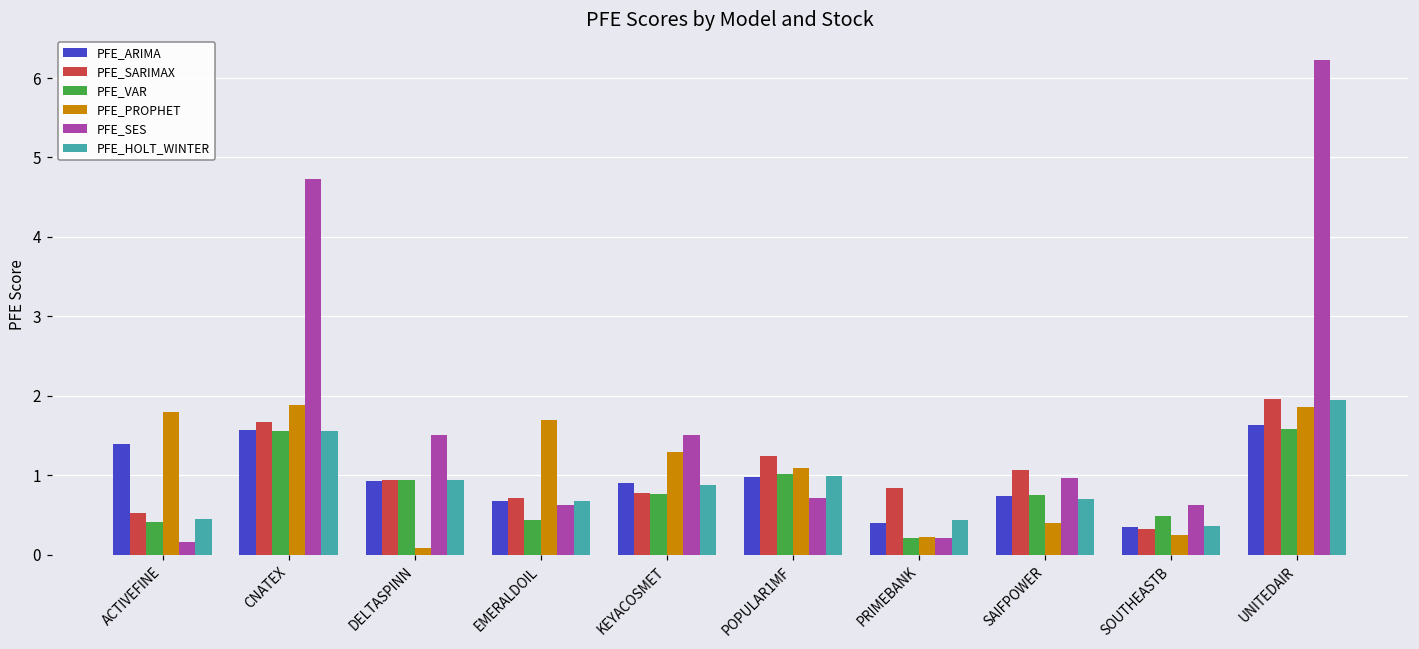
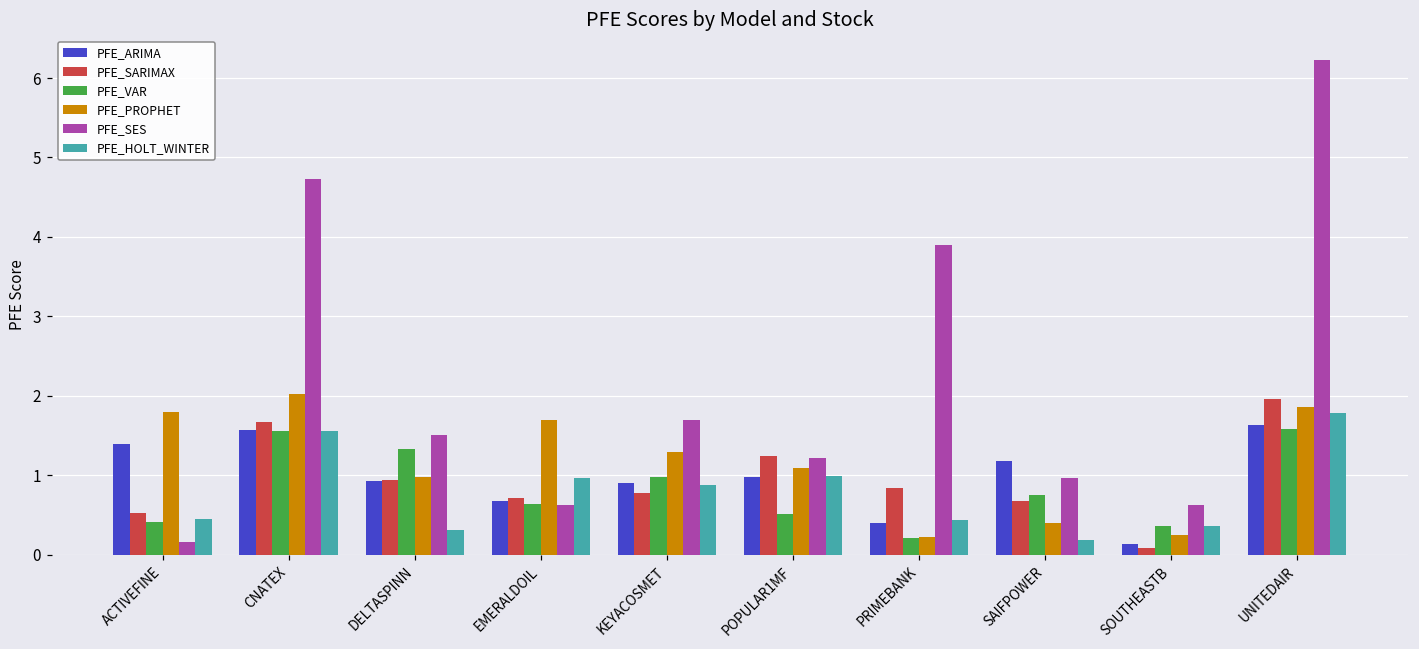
PFE_PROPHET, CNATEX: 1.9 -> 2.0
PFE_VAR, DELTASPINN: 0.9 -> 1.3
PFE_PROPHET, DELTASPINN: 0.1 -> 1.0
PFE_HOLT_WINTER, DELTASPINN: 0.9 -> 0.3
PFE_VAR, EMERALDOIL: 0.4 -> 0.6
PFE_HOLT_WINTER, EMERALDOIL: 0.7 -> 1.0
PFE_VAR, KEYACOSMET: 0.8 -> 1.0
PFE_SES, KEYACOSMET: 1.5 -> 1.7
PFE_VAR, POPULAR1MF: 1.0 -> 0.5
PFE_SES, POPULAR1MF: 0.7 -> 1.2
PFE_SES, PRIMEBANK: 0.2 -> 3.9
PFE_ARIMA, SAIFPOWER: 0.7 -> 1.2
PFE_SARIMAX, SAIFPOWER: 1.1 -> 0.7
PFE_HOLT_WINTER, SAIFPOWER: 0.7 -> 0.2
PFE_ARIMA, SOUTHEASTB: 0.3 -> 0.1
PFE_SARIMAX, SOUTHEASTB: 0.3 -> 0.1
PFE_VAR, SOUTHEASTB: 0.5 -> 0.4
PFE_HOLT_WINTER, UNITEDAIR: 1.9 -> 1.8
